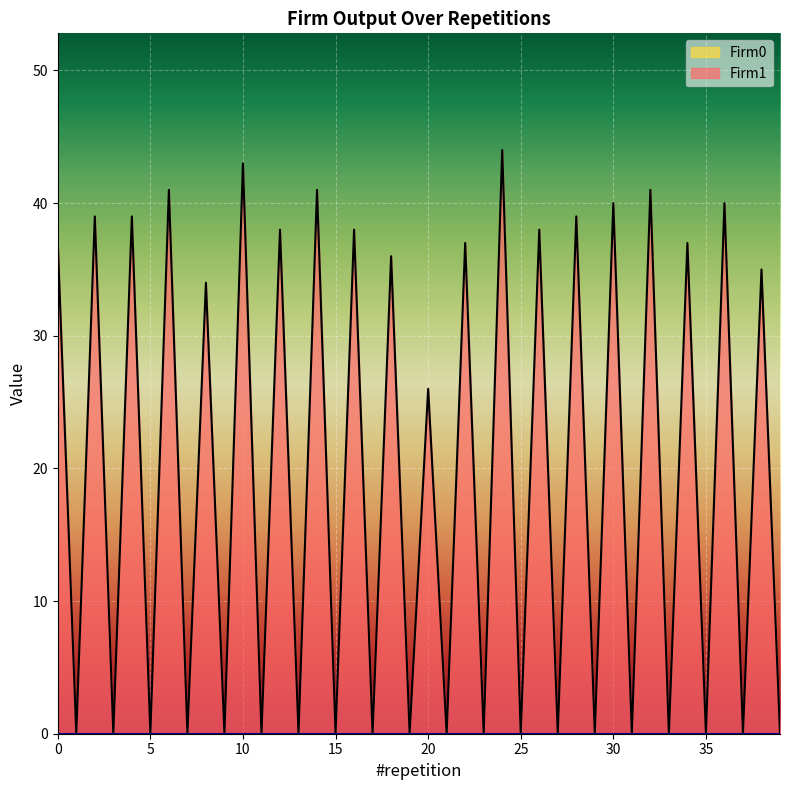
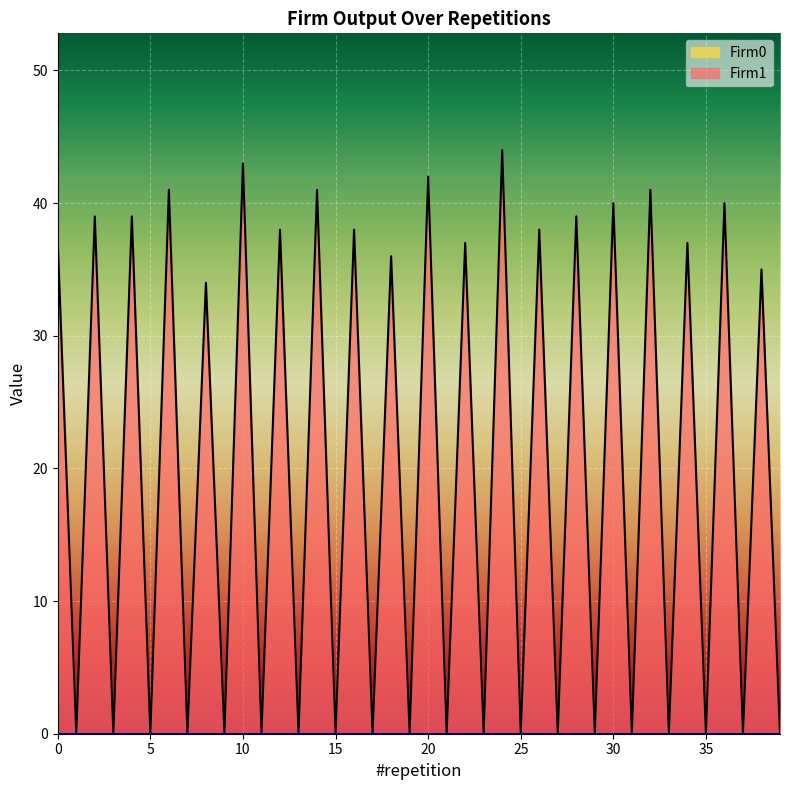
Firm1, 20: 26 -> 42
